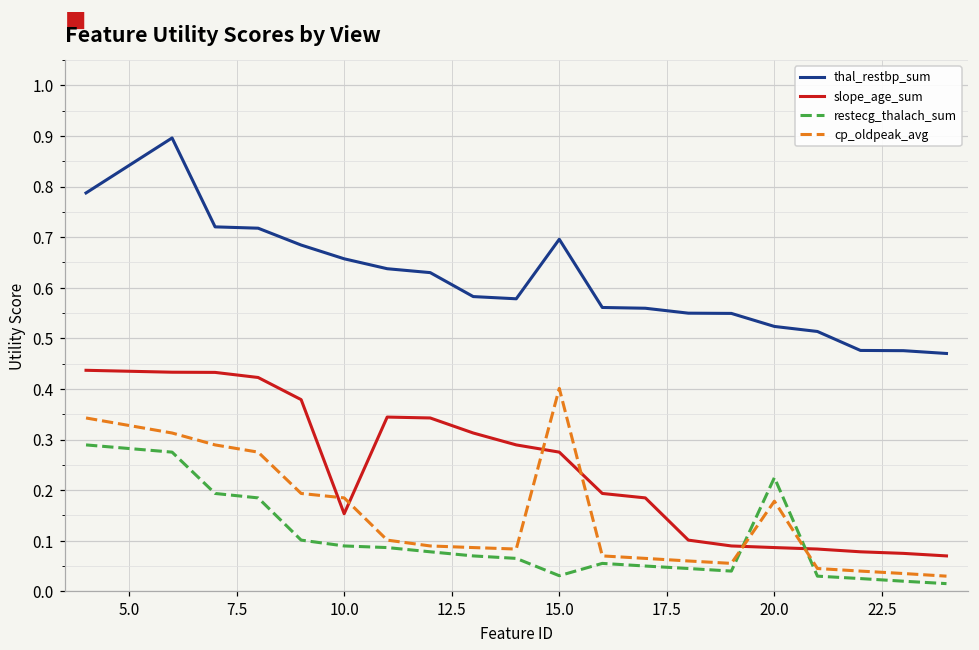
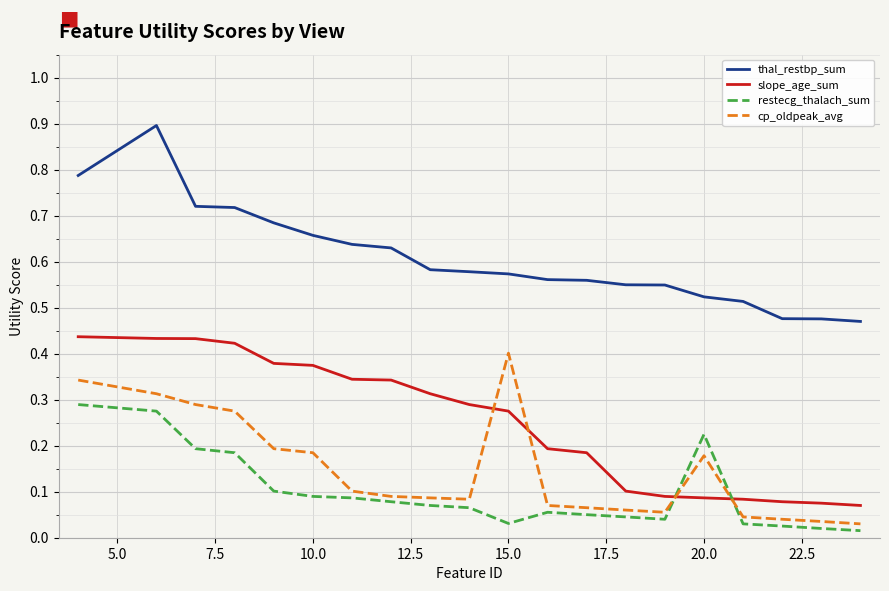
slope_age_sum, 10.0: 0.15 -> 0.37
thal_restbp_sum, 15.0: 0.70 -> 0.57
